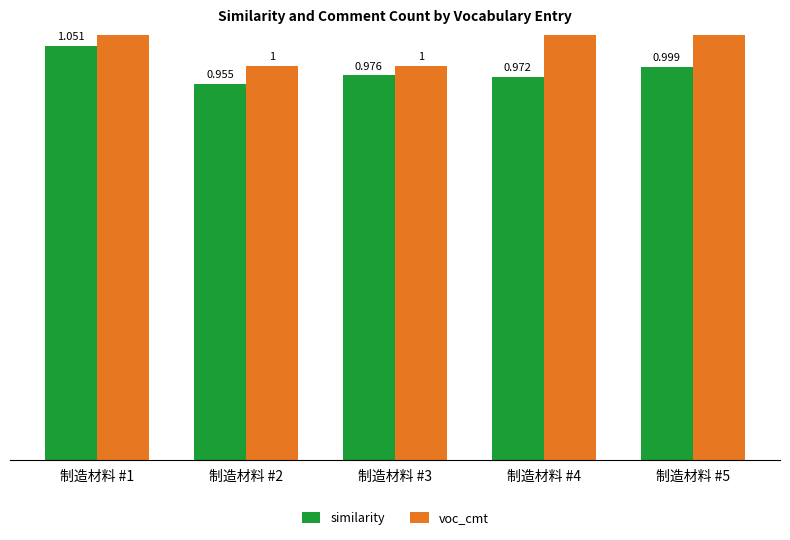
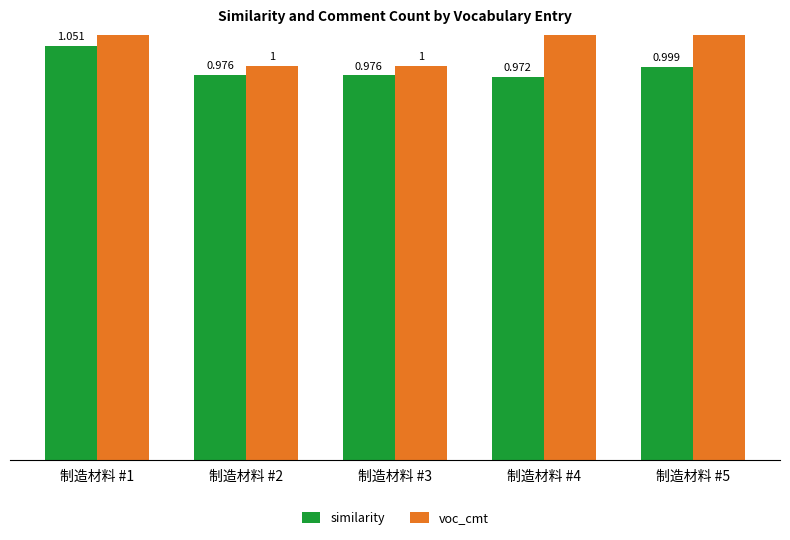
similarity, 制造材料 #2: 0.955 -> 0.976
